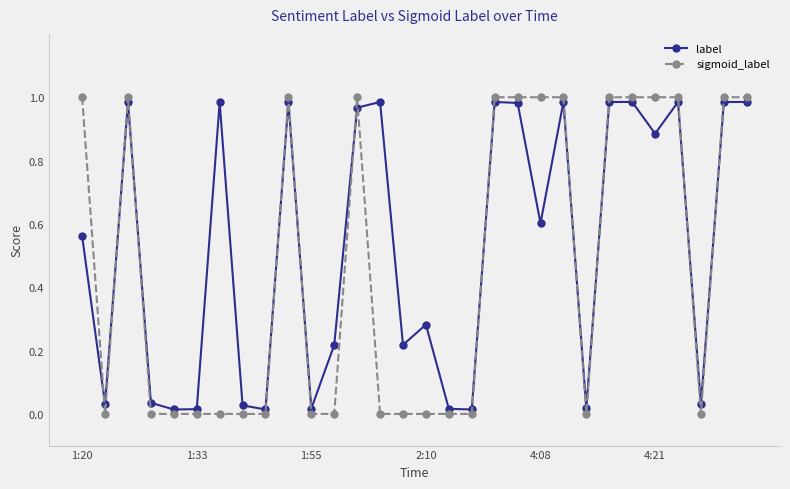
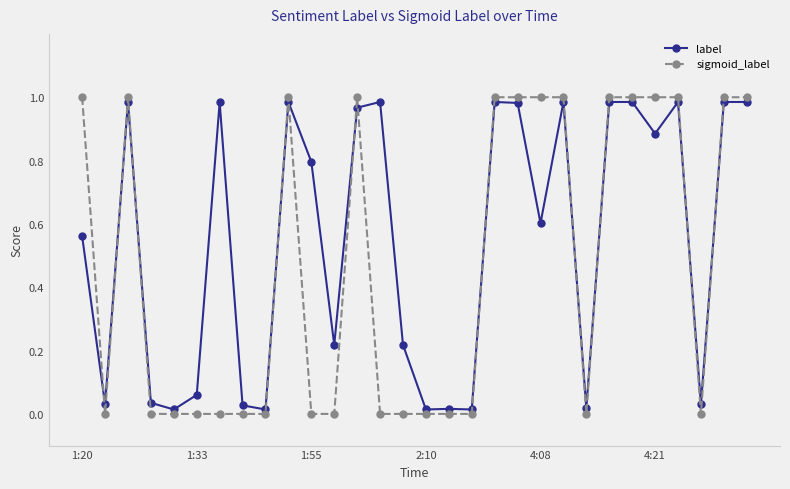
label, 1:33: 0.02 -> 0.06
label, 1:55: 0.02 -> 0.80
label, 2:10: 0.28 -> 0.01
